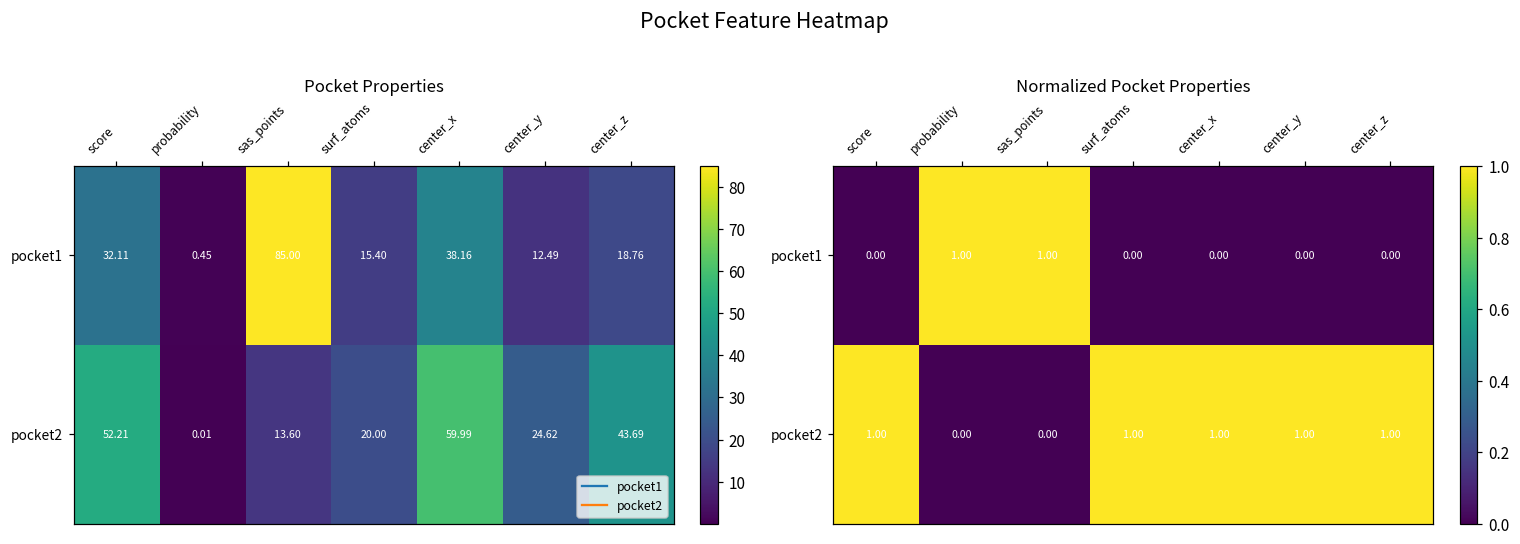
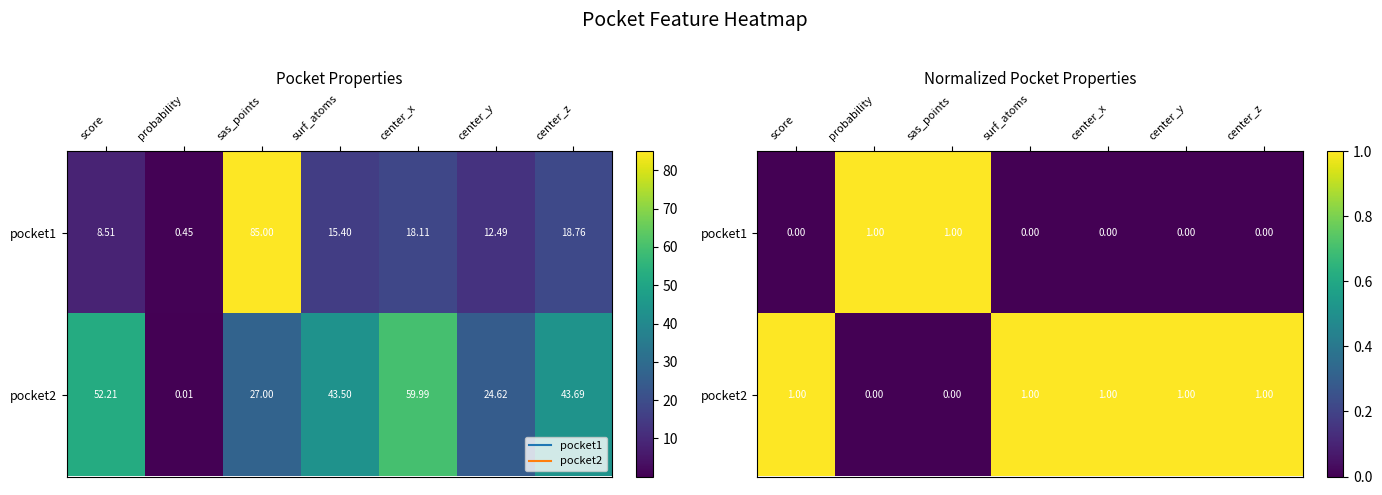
Pocket Properties, pocket1, score: 32.11 -> 8.51
Pocket Properties, pocket1, center_x: 38.16 -> 18.11
Pocket Properties, pocket2, sas_points: 13.60 -> 27.00
Pocket Properties, pocket2, surf_atoms: 20.00 -> 43.50
